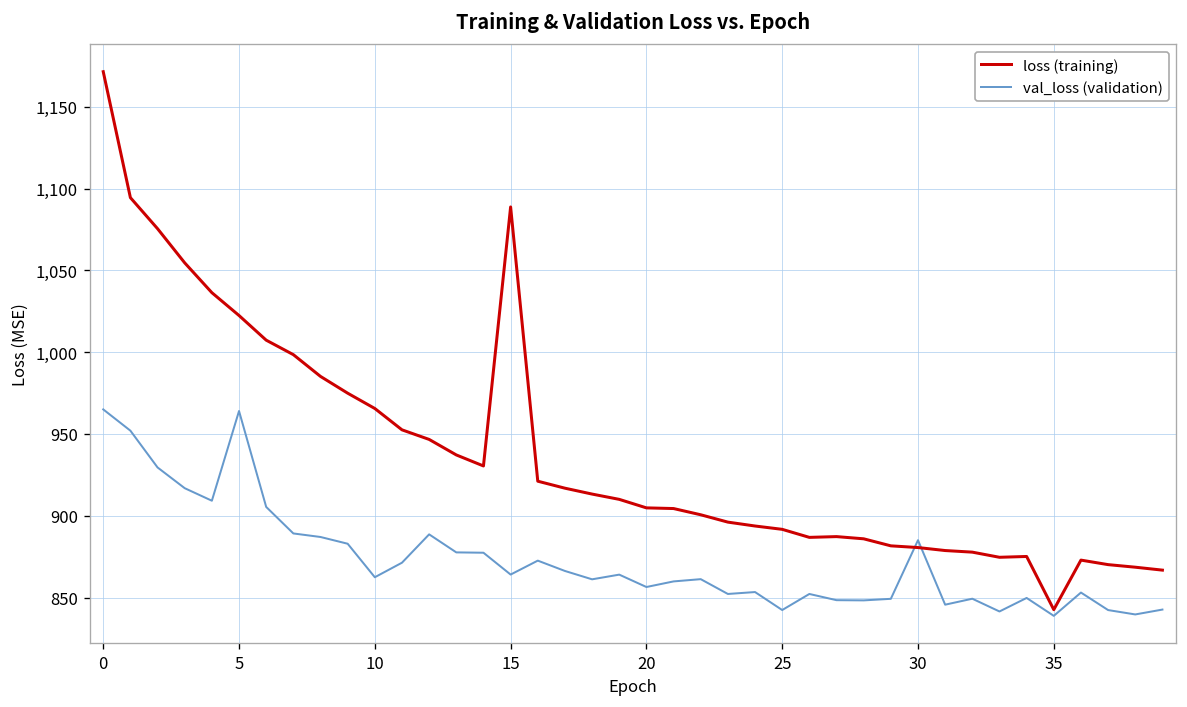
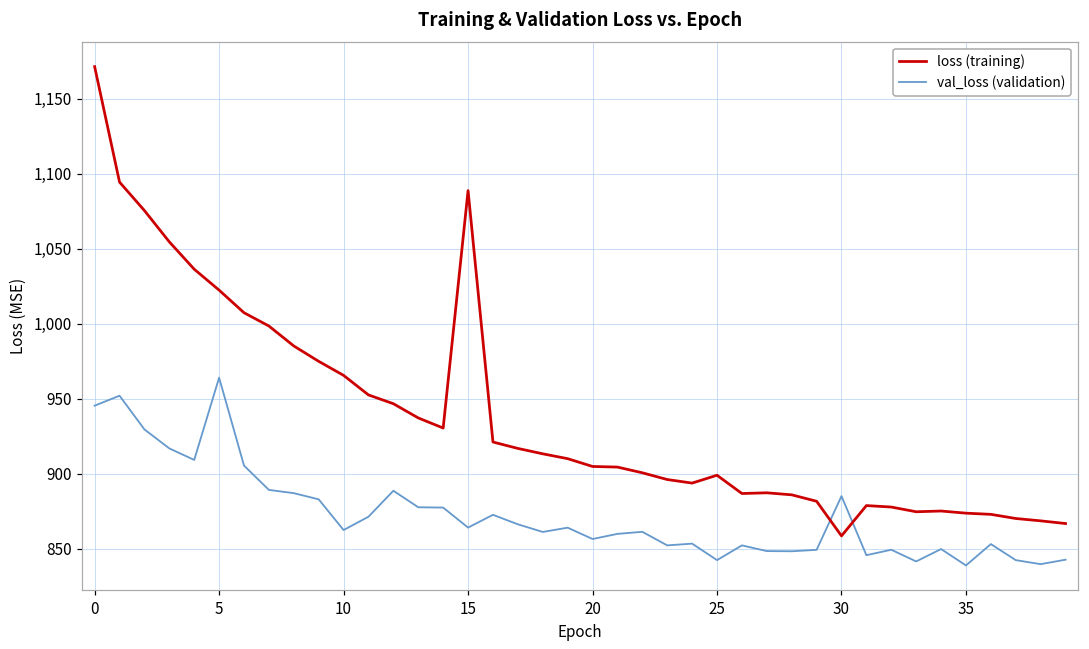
val_loss (validation), 0: 965 -> 945
loss (training), 25: 892 -> 899
loss (training), 30: 881 -> 859
loss (training), 35: 843 -> 874
